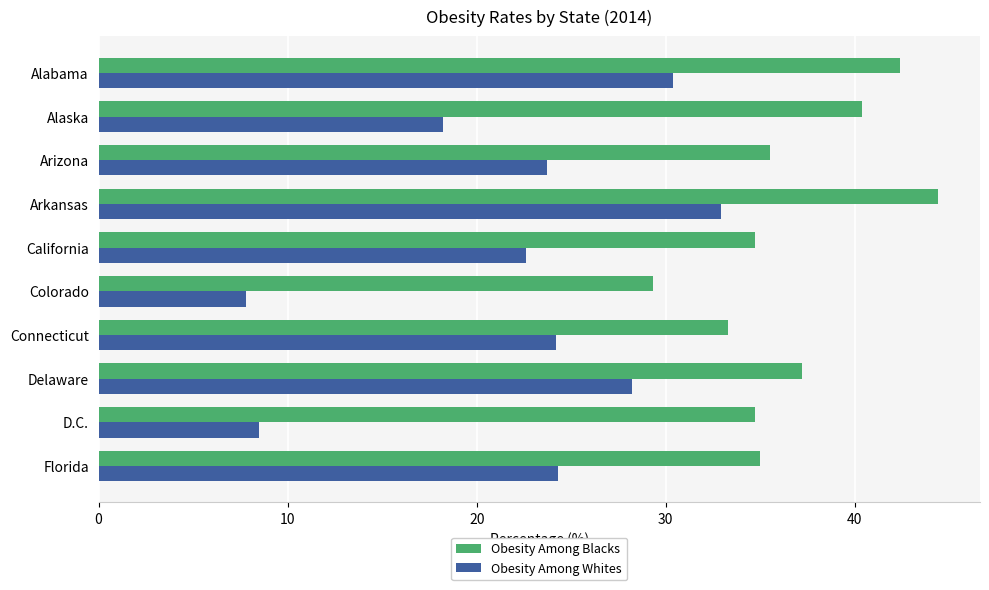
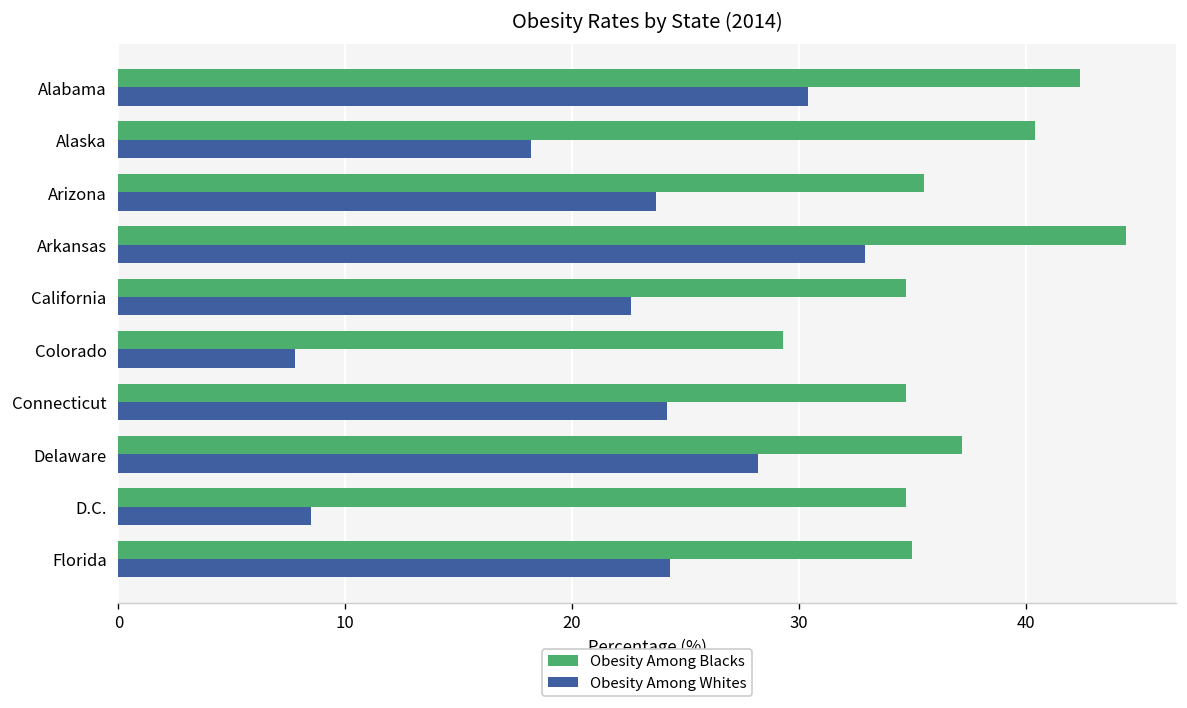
Obesity Among Blacks, Connecticut: 33.3 -> 34.7
